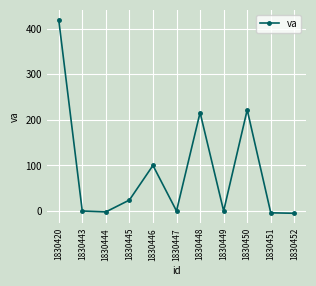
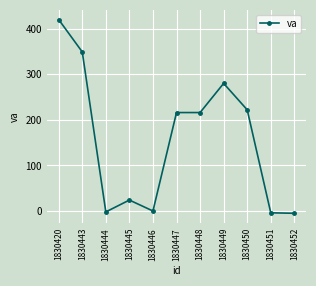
1830443: 0 -> 350
1830446: 100 -> 0
1830447: 0 -> 220
1830449: 0 -> 280
